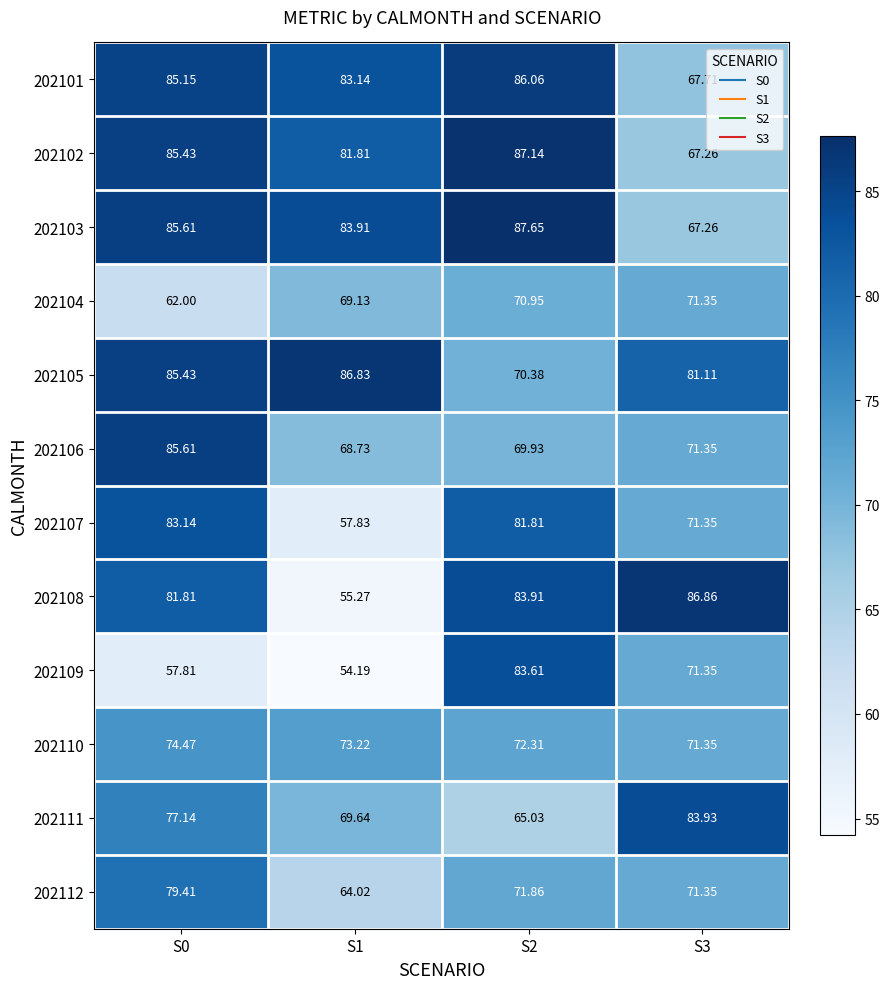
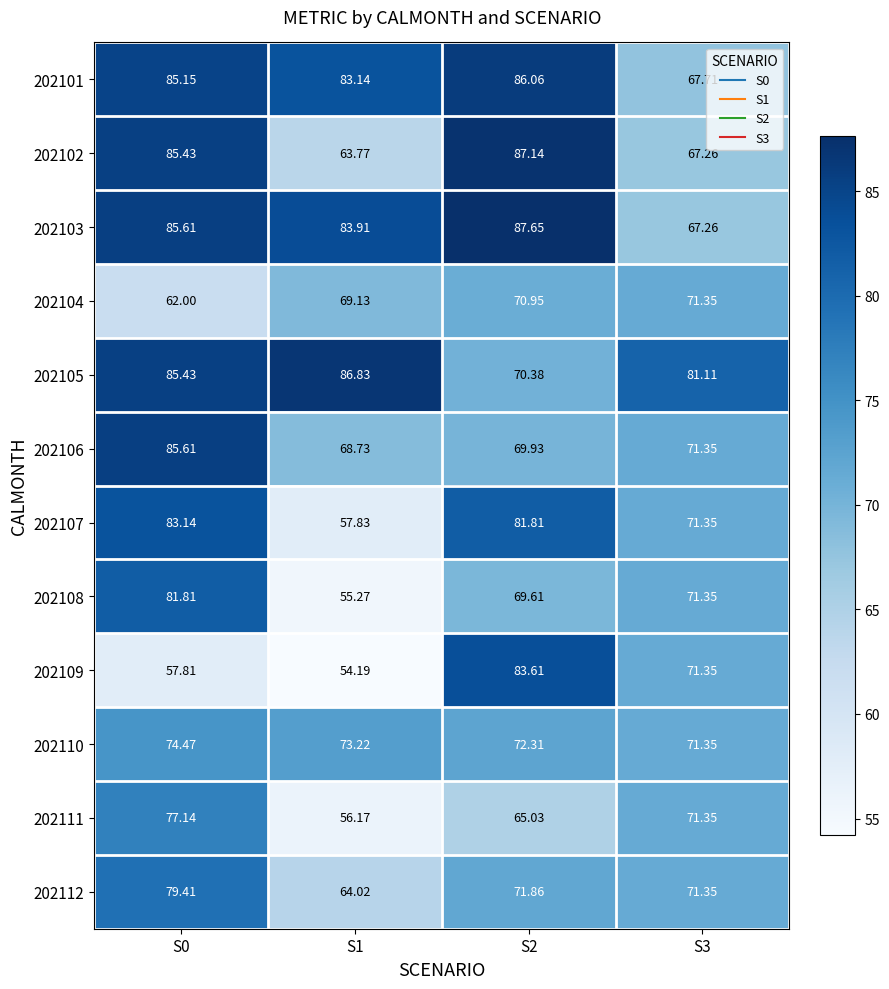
202102, S1: 81.81 -> 63.77
202108, S2: 83.91 -> 69.61
202108, S3: 86.86 -> 71.35
202111, S1: 69.64 -> 56.17
202111, S3: 83.93 -> 71.35
